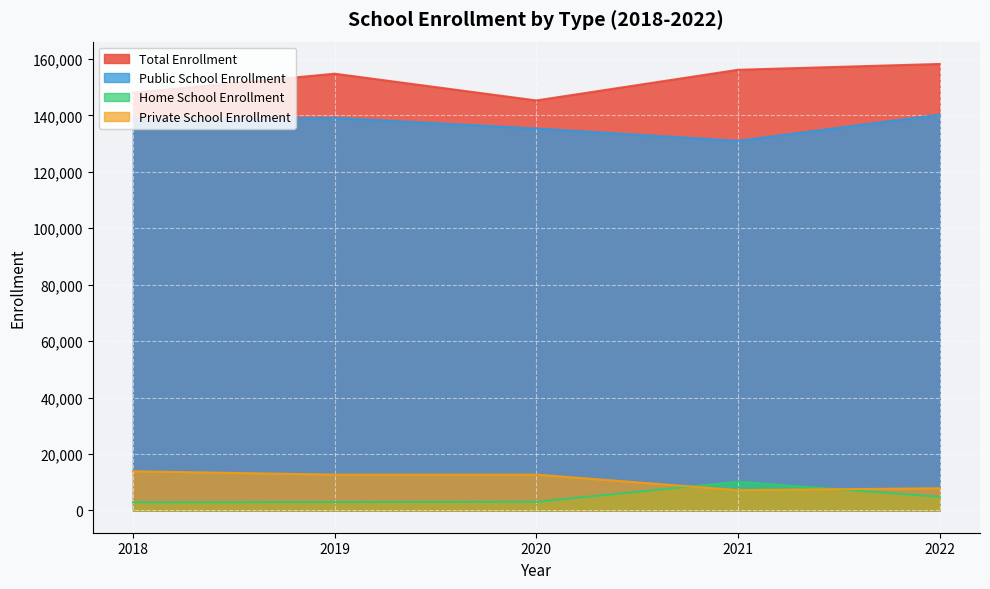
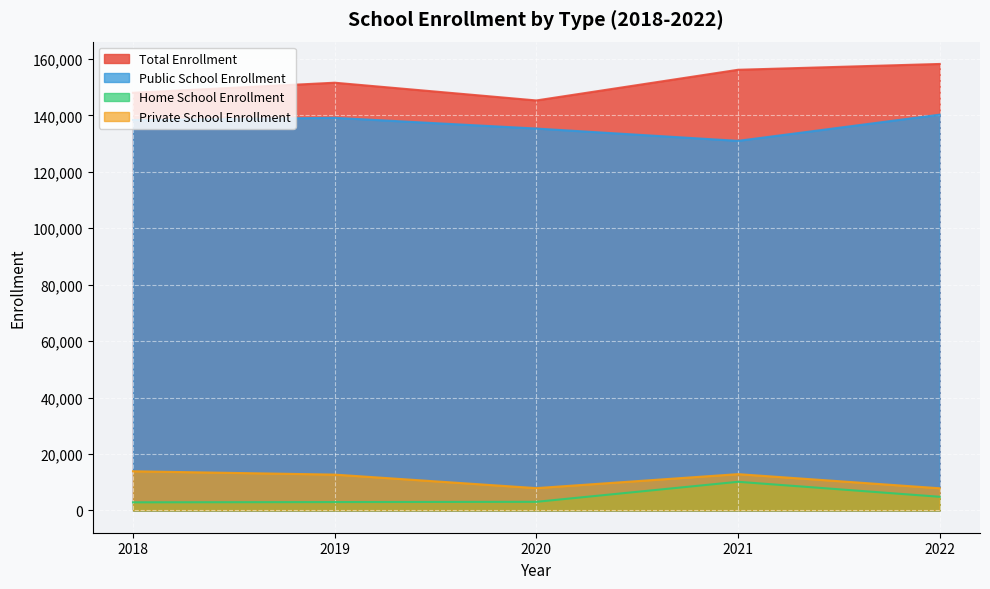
Total Enrollment, 2019: 155,000 -> 152,000
Private School Enrollment, 2020: 13,000 -> 8,000
Private School Enrollment, 2021: 7,000 -> 13,000
